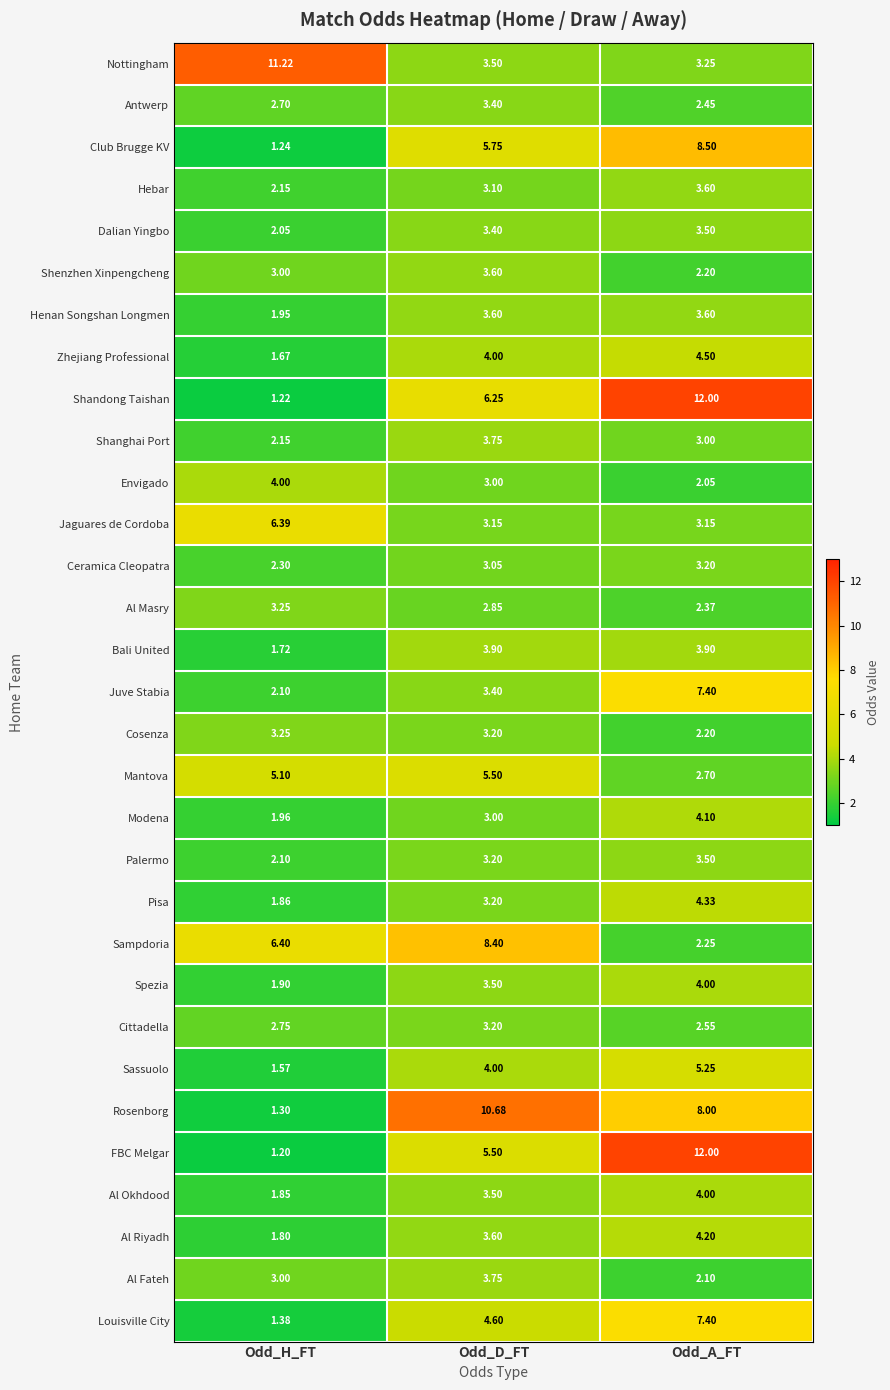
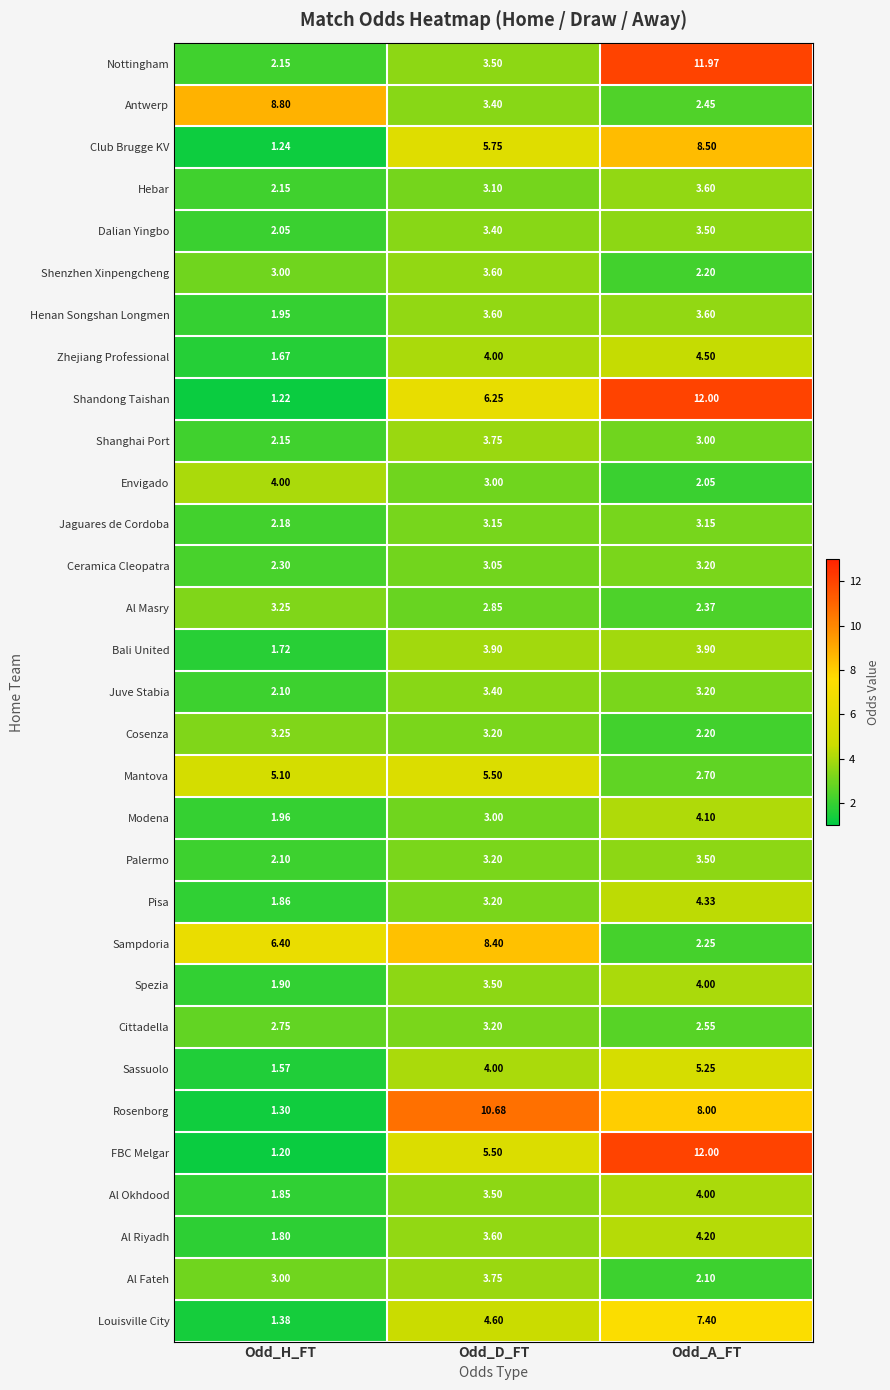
Nottingham, Odd_H_FT: 11.22 -> 2.15
Nottingham, Odd_A_FT: 3.25 -> 11.97
Antwerp, Odd_H_FT: 2.70 -> 8.80
Jaguares de Cordoba, Odd_H_FT: 6.39 -> 2.18
Juve Stabia, Odd_A_FT: 7.40 -> 3.20
